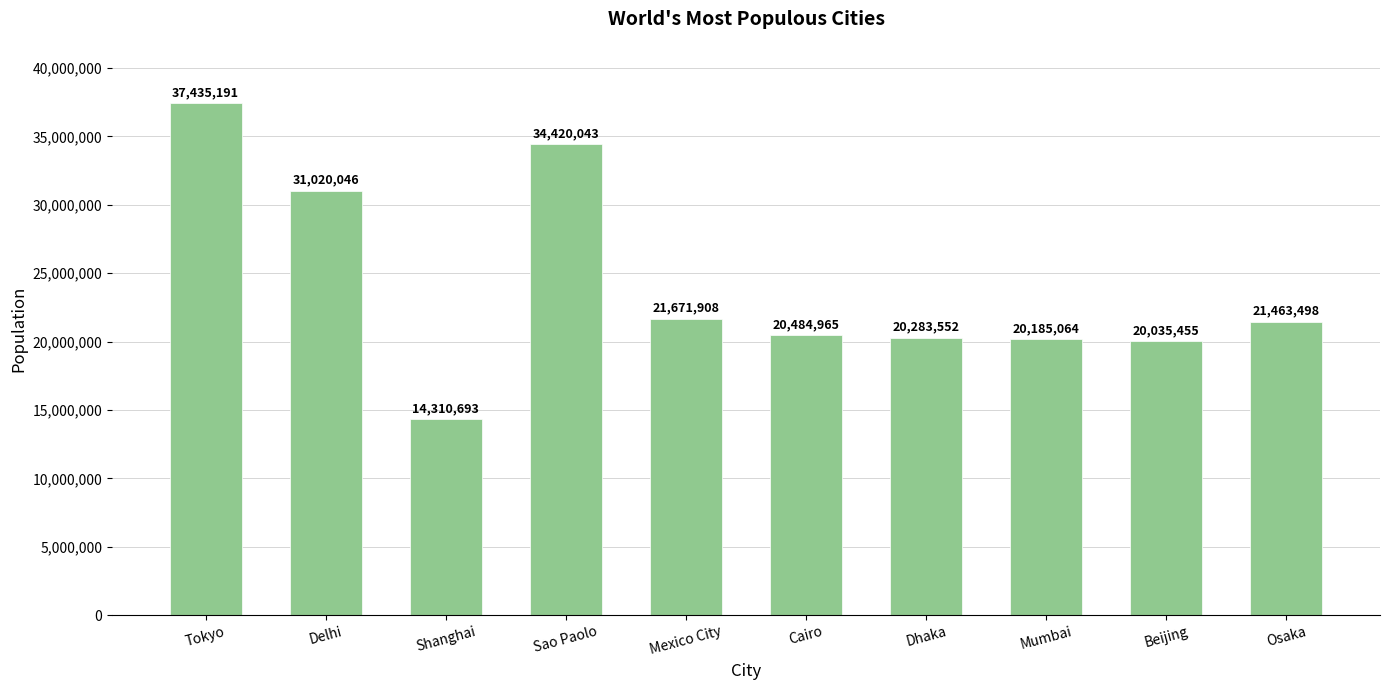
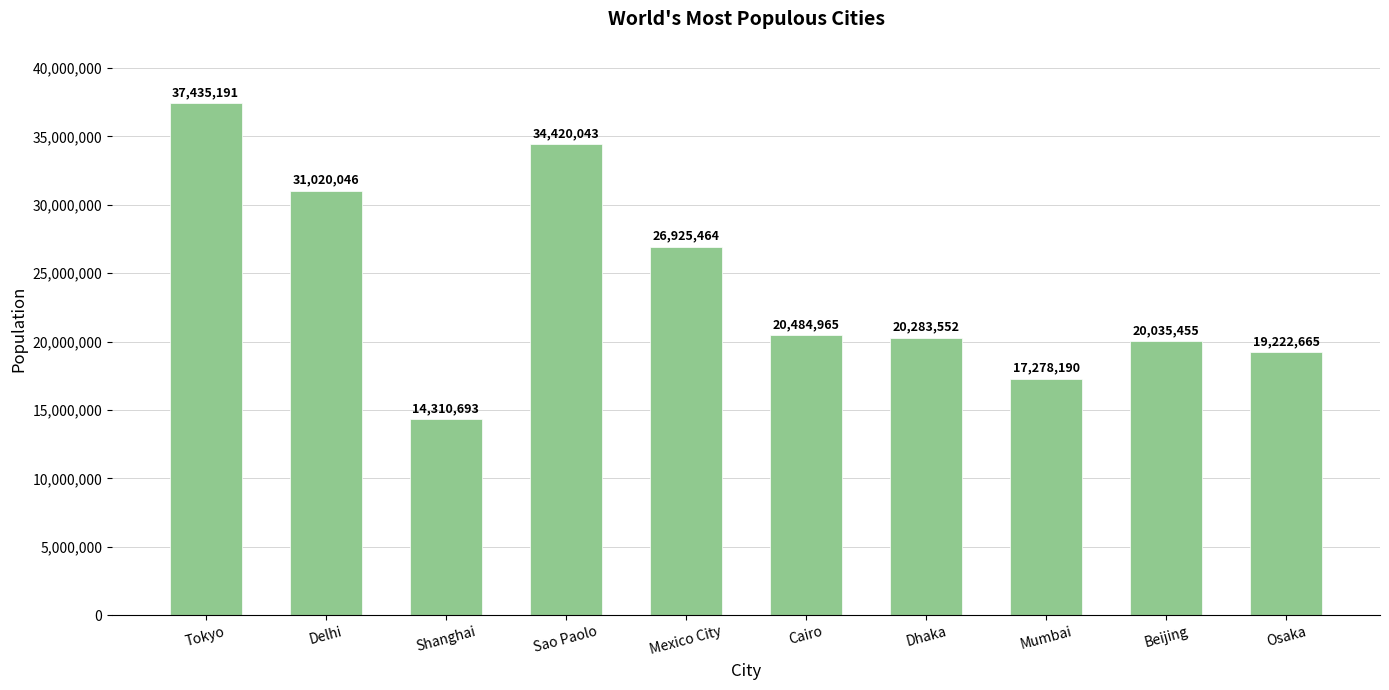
Mexico City: 21,671,908 -> 26,925,464
Mumbai: 20,185,064 -> 17,278,190
Osaka: 21,463,498 -> 19,222,665
